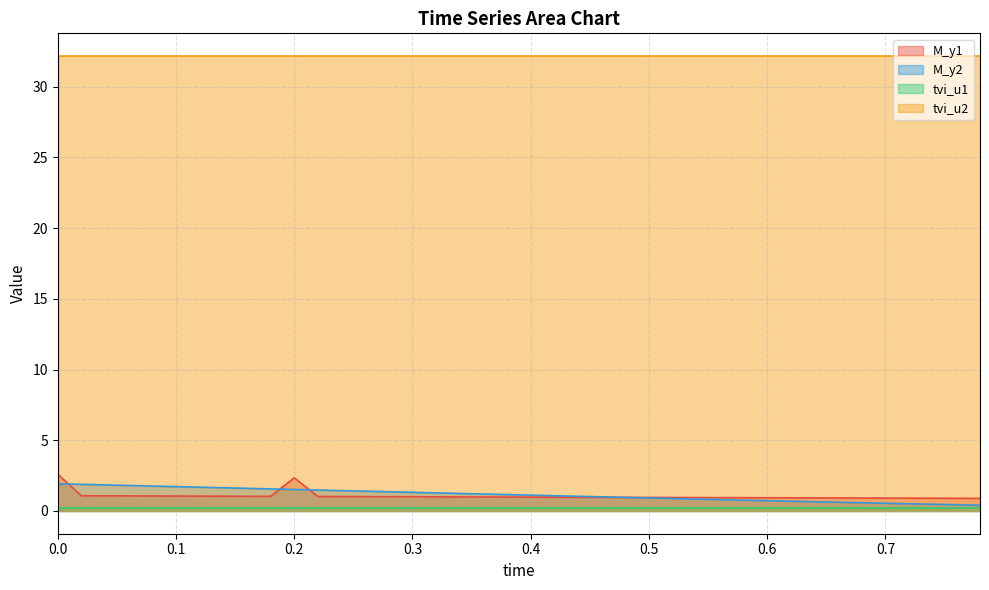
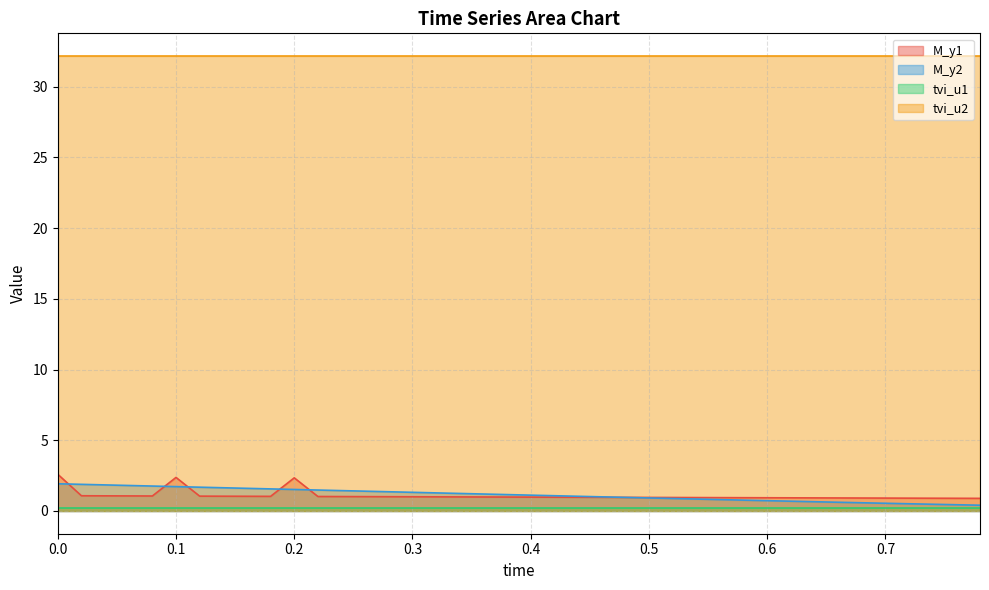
M_y1, 0.1: 1.1 -> 2.4
